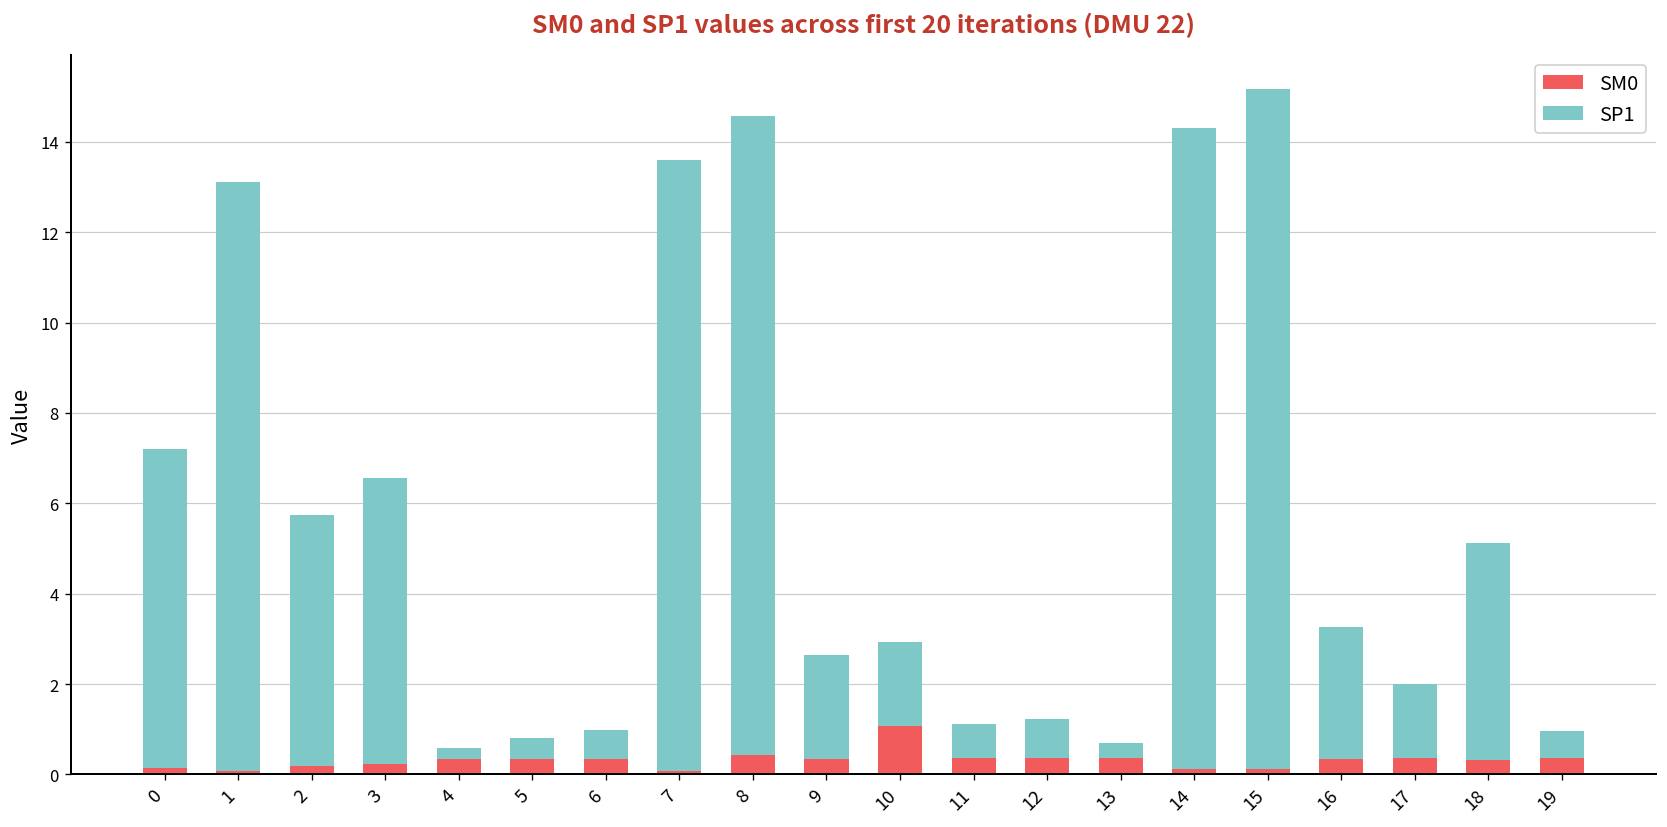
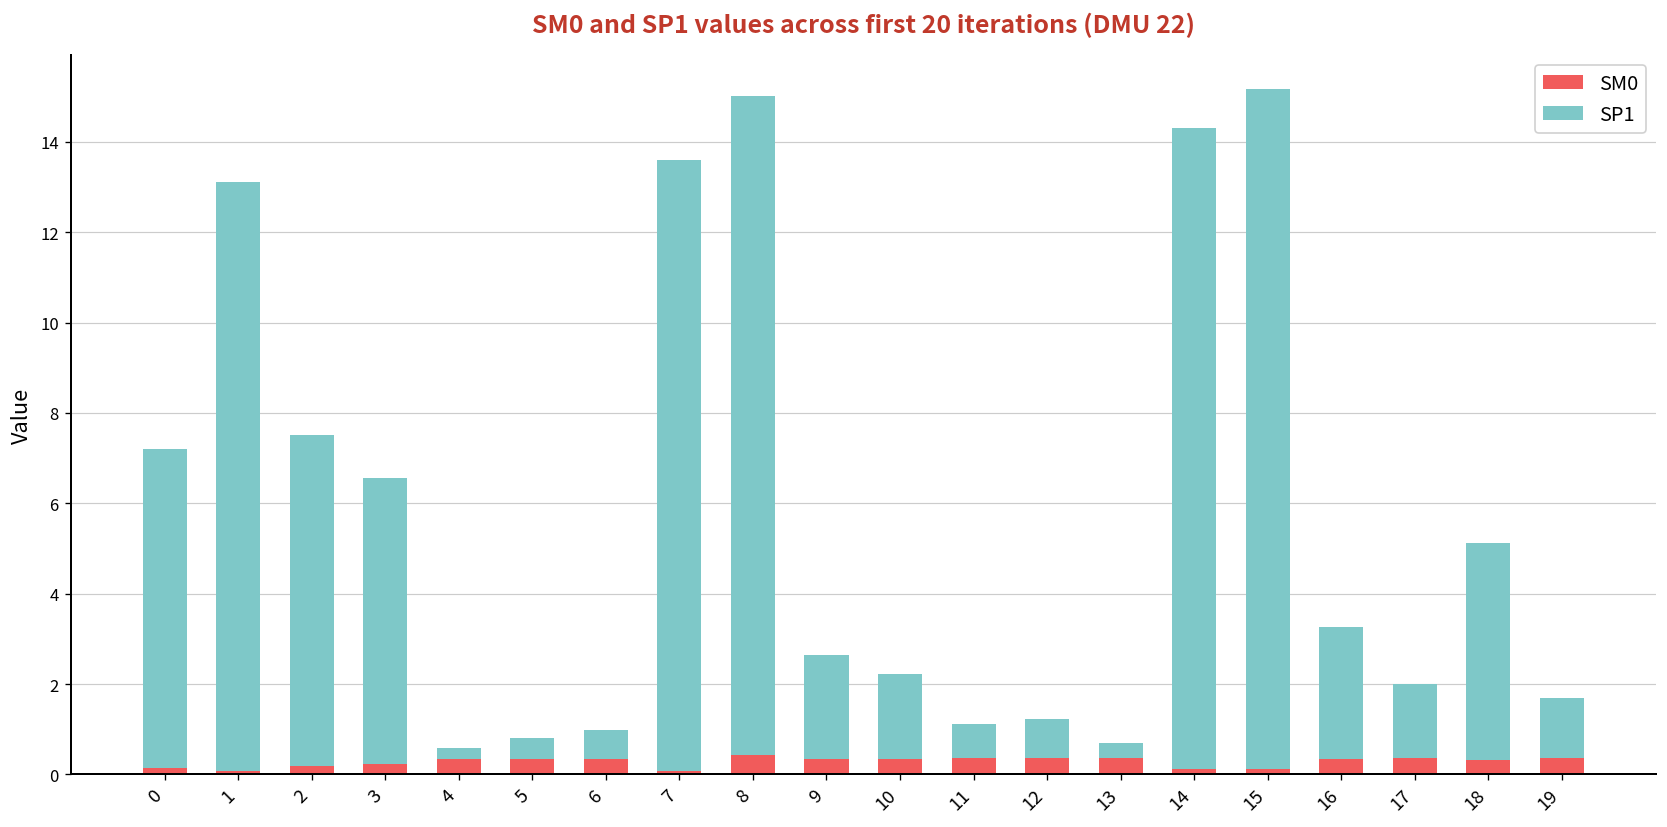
SP1, 2: 5.6 -> 7.3
SP1, 8: 14.2 -> 14.6
SM0, 10: 1.1 -> 0.3
SP1, 19: 0.6 -> 1.3
